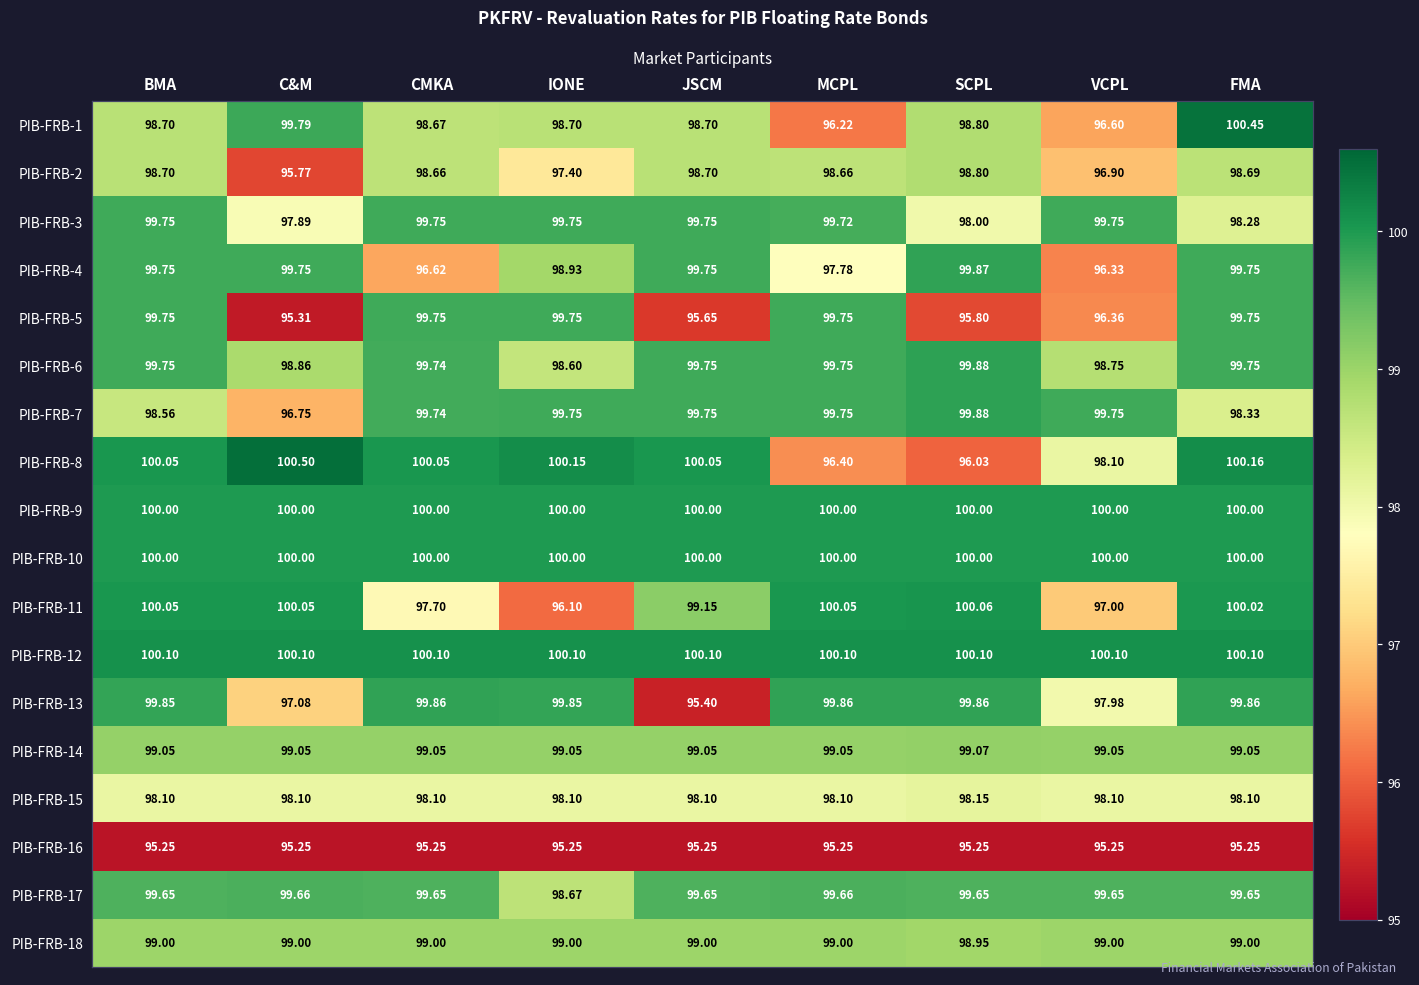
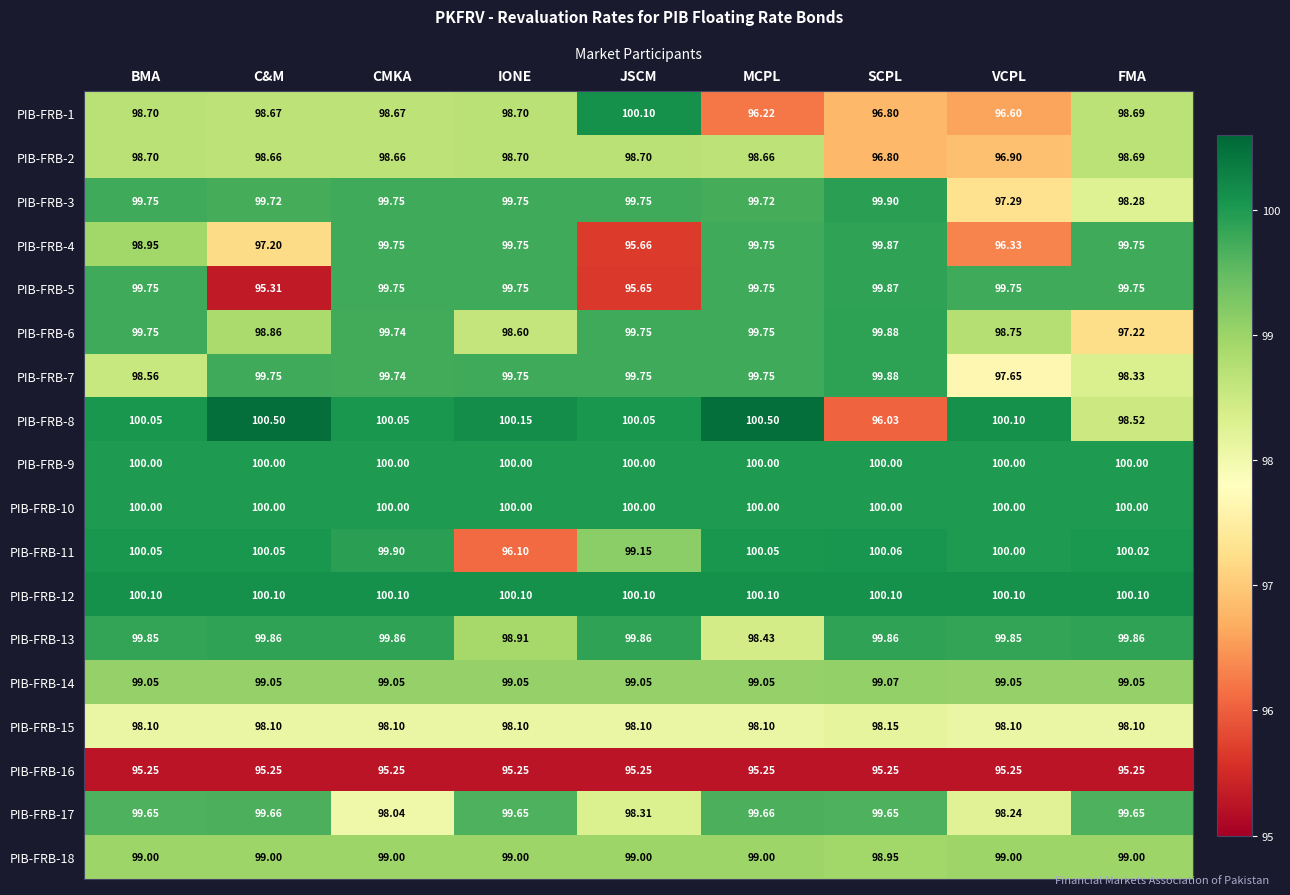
PIB-FRB-1, C&M: 99.79 -> 98.67
PIB-FRB-1, JSCM: 98.70 -> 100.10
PIB-FRB-1, SCPL: 98.80 -> 96.80
PIB-FRB-1, FMA: 100.45 -> 98.69
PIB-FRB-2, C&M: 95.77 -> 98.66
PIB-FRB-2, IONE: 97.40 -> 98.70
PIB-FRB-2, SCPL: 98.80 -> 96.80
PIB-FRB-3, C&M: 97.89 -> 99.72
PIB-FRB-3, SCPL: 98.00 -> 99.90
PIB-FRB-3, VCPL: 99.75 -> 97.29
PIB-FRB-4, BMA: 99.75 -> 98.95
PIB-FRB-4, C&M: 99.75 -> 97.20
PIB-FRB-4, CMKA: 96.62 -> 99.75
PIB-FRB-4, IONE: 98.93 -> 99.75
PIB-FRB-4, JSCM: 99.75 -> 95.66
PIB-FRB-4, MCPL: 97.78 -> 99.75
PIB-FRB-5, SCPL: 95.80 -> 99.87
PIB-FRB-5, VCPL: 96.36 -> 99.75
PIB-FRB-6, FMA: 99.75 -> 97.22
PIB-FRB-7, C&M: 96.75 -> 99.75
PIB-FRB-7, VCPL: 99.75 -> 97.65
PIB-FRB-8, MCPL: 96.40 -> 100.50
PIB-FRB-8, VCPL: 98.10 -> 100.10
PIB-FRB-8, FMA: 100.16 -> 98.52
PIB-FRB-11, CMKA: 97.70 -> 99.90
PIB-FRB-11, VCPL: 97.00 -> 100.00
PIB-FRB-13, C&M: 97.08 -> 99.86
PIB-FRB-13, IONE: 99.85 -> 98.91
PIB-FRB-13, JSCM: 95.40 -> 99.86
PIB-FRB-13, MCPL: 99.86 -> 98.43
PIB-FRB-13, VCPL: 97.98 -> 99.85
PIB-FRB-17, CMKA: 99.65 -> 98.04
PIB-FRB-17, IONE: 98.67 -> 99.65
PIB-FRB-17, JSCM: 99.65 -> 98.31
PIB-FRB-17, VCPL: 99.65 -> 98.24
